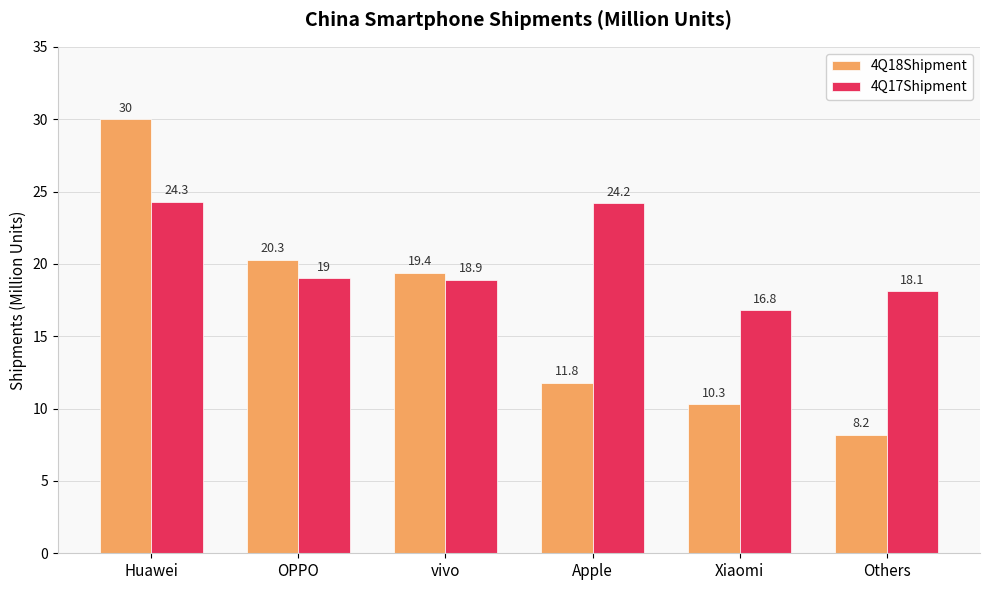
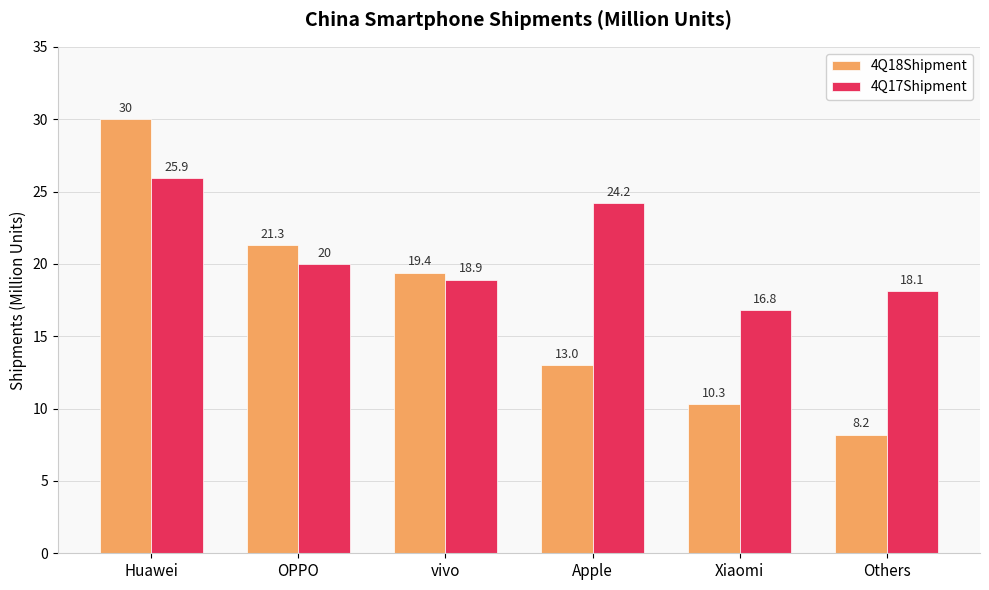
4Q17Shipment, Huawei: 24.3 -> 25.9
4Q18Shipment, OPPO: 20.3 -> 21.3
4Q17Shipment, OPPO: 19 -> 20
4Q18Shipment, Apple: 11.8 -> 13.0
